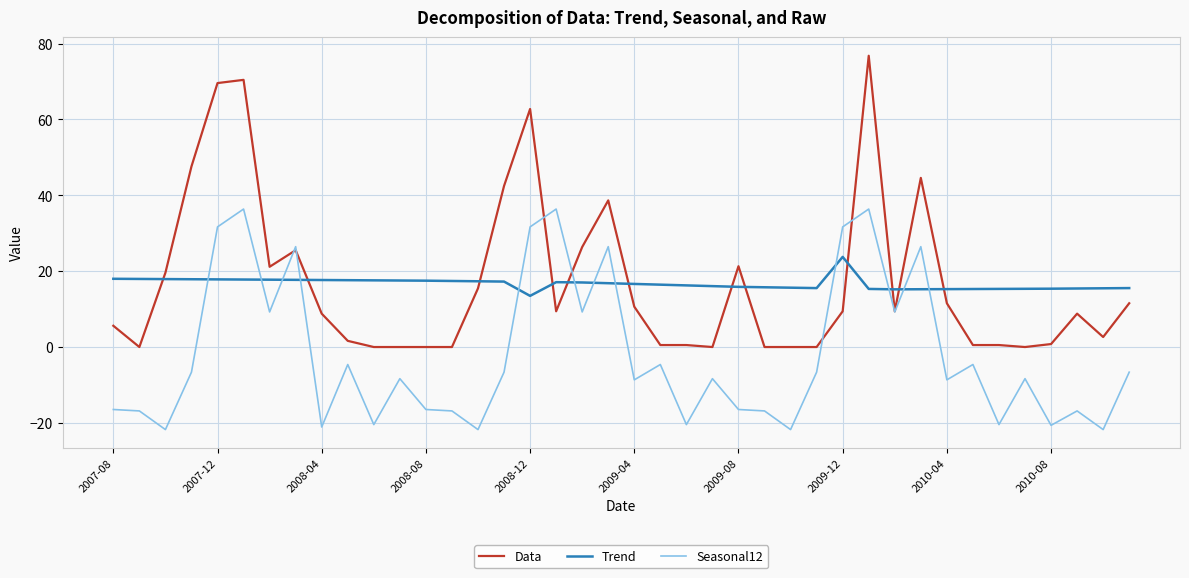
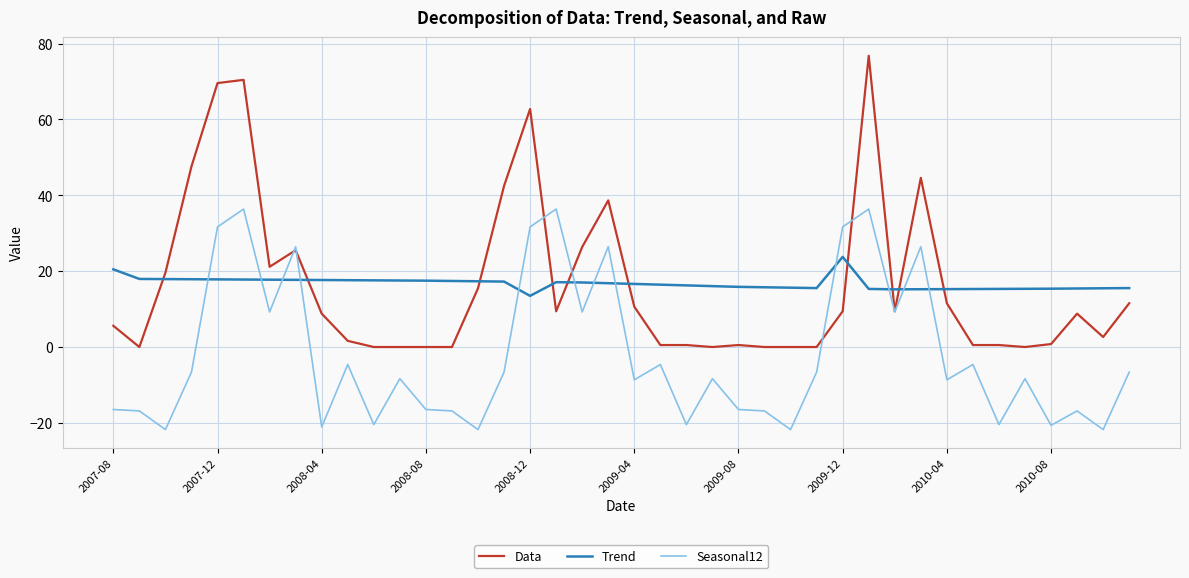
Trend, 2007-08: 18 -> 20
Data, 2009-08: 21 -> 1
